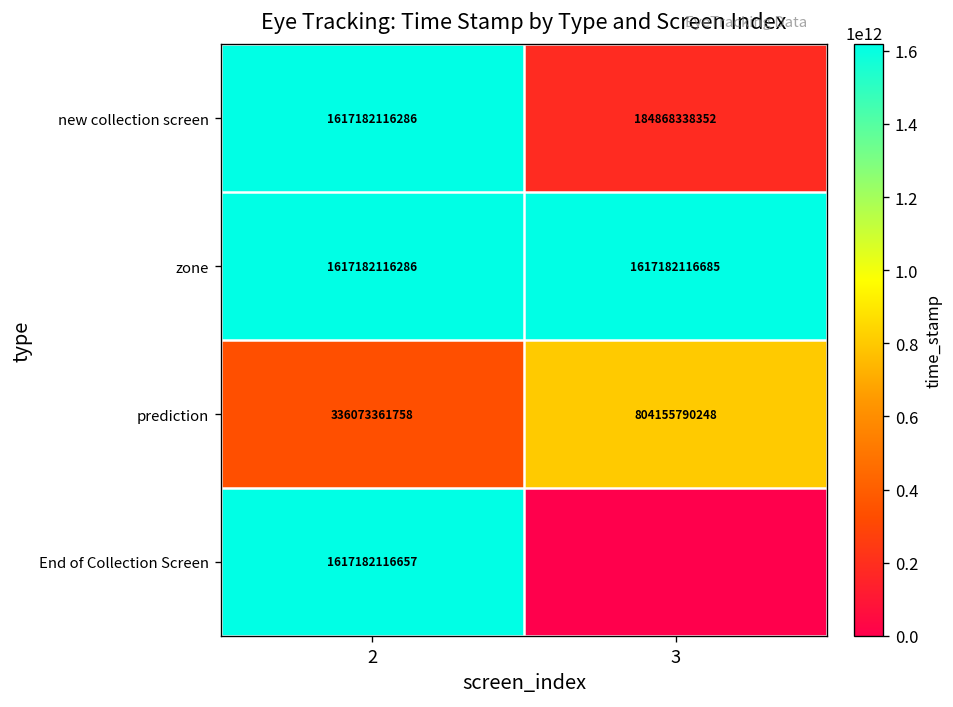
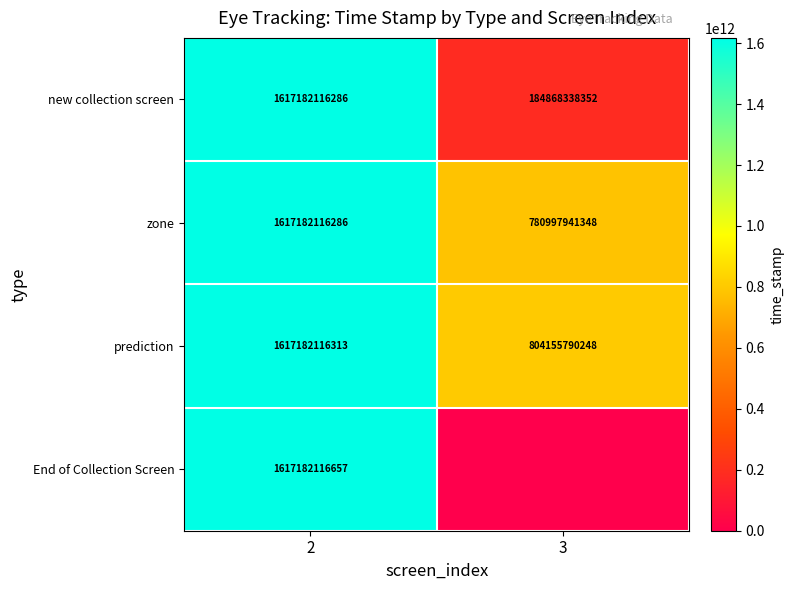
zone, 3: 1617182116685 -> 780997941348
prediction, 2: 336073361758 -> 1617182116313
